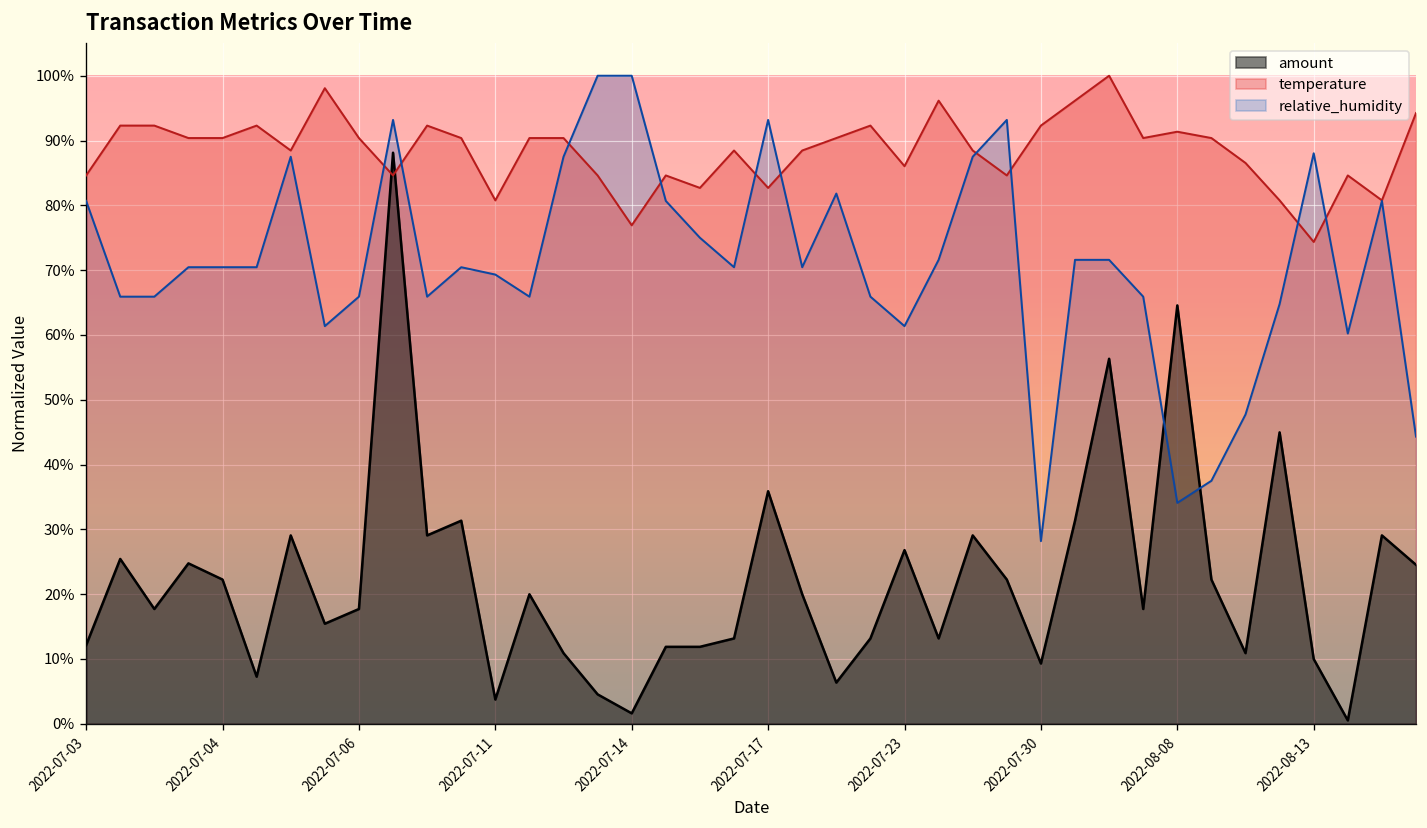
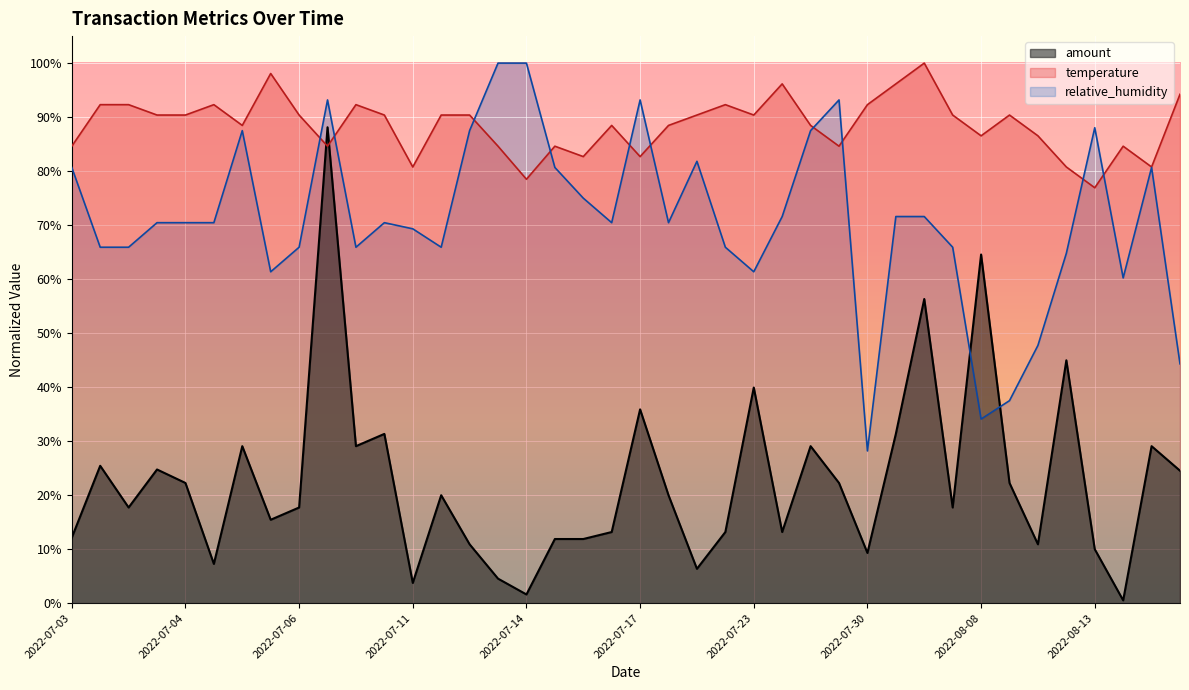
temperature, 2022-07-14: 77% -> 78%
amount, 2022-07-23: 27% -> 40%
temperature, 2022-07-23: 86% -> 90%
temperature, 2022-08-08: 91% -> 87%
temperature, 2022-08-13: 74% -> 77%
